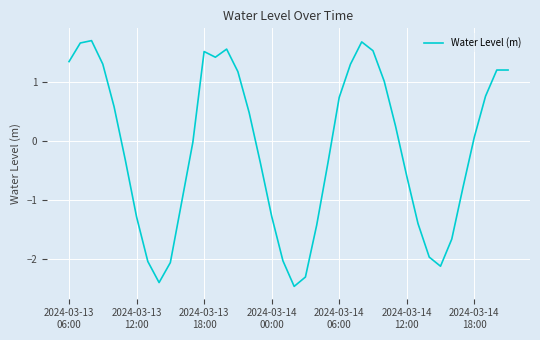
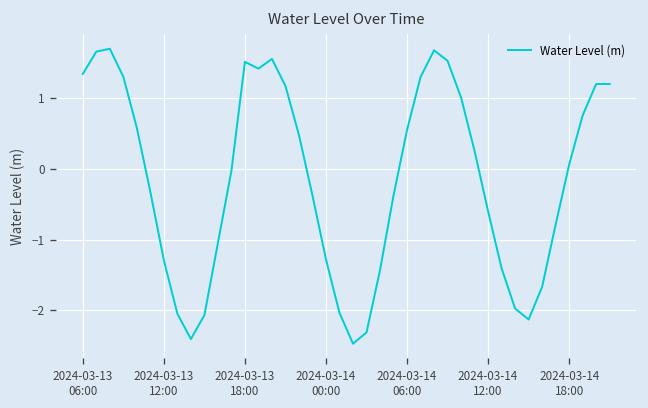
2024-03-14 06:00: 0.7 -> 0.5
